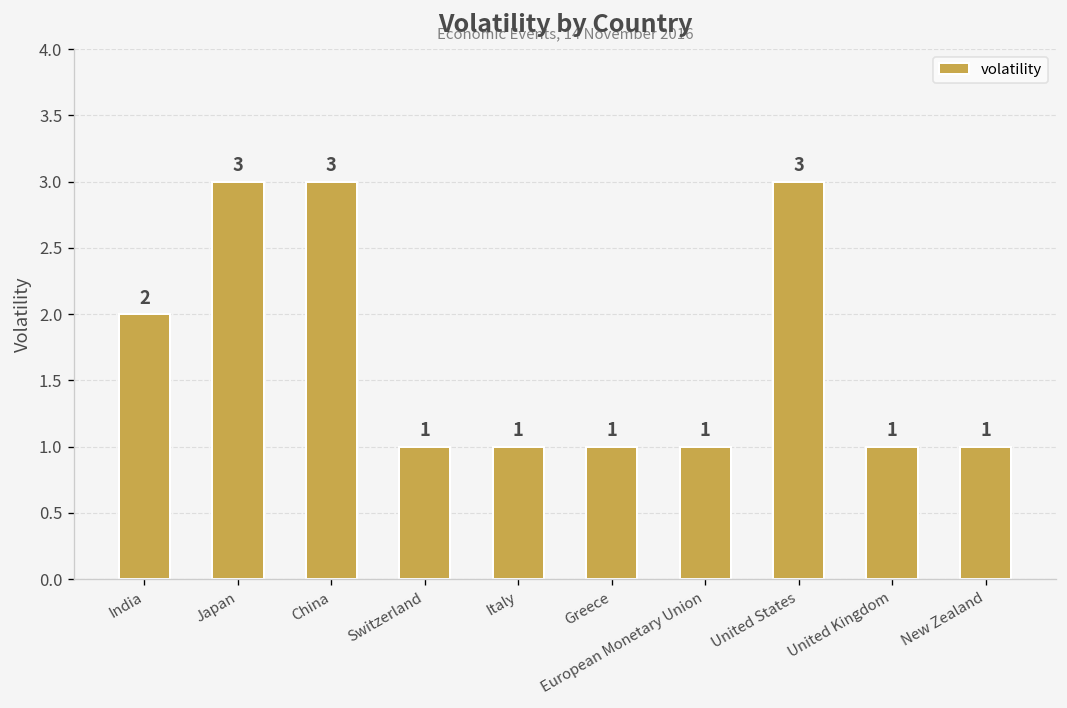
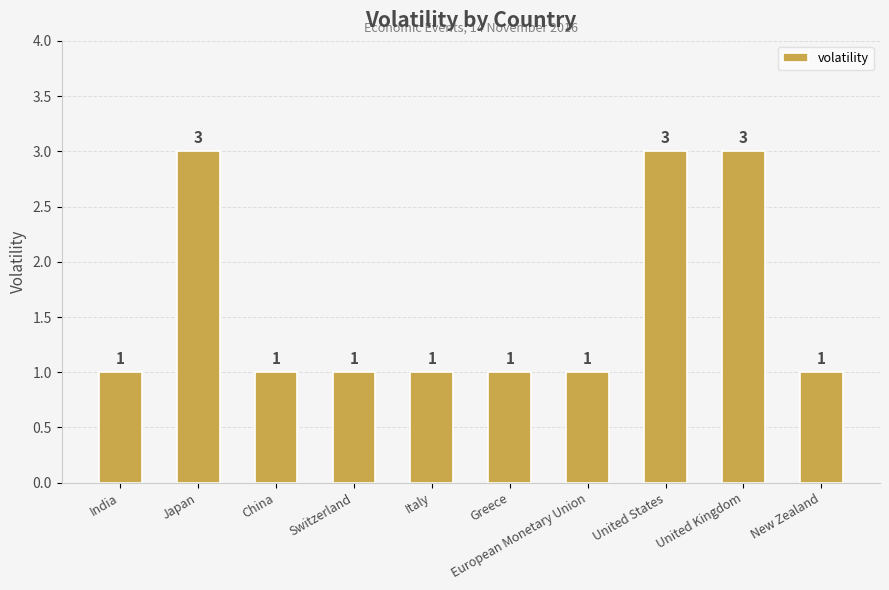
India: 2 -> 1
China: 3 -> 1
United Kingdom: 1 -> 3
